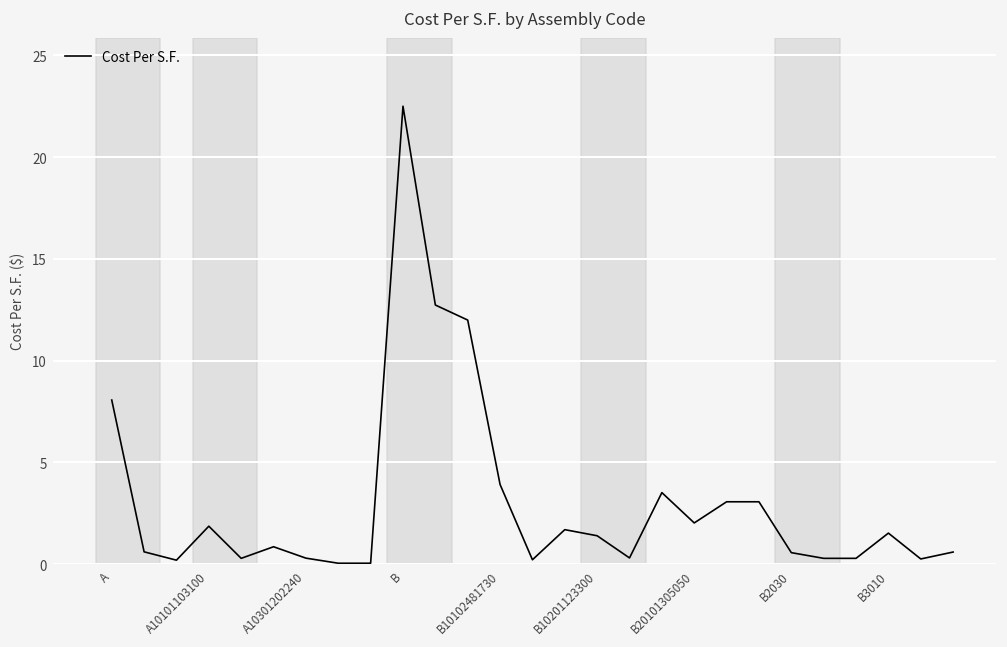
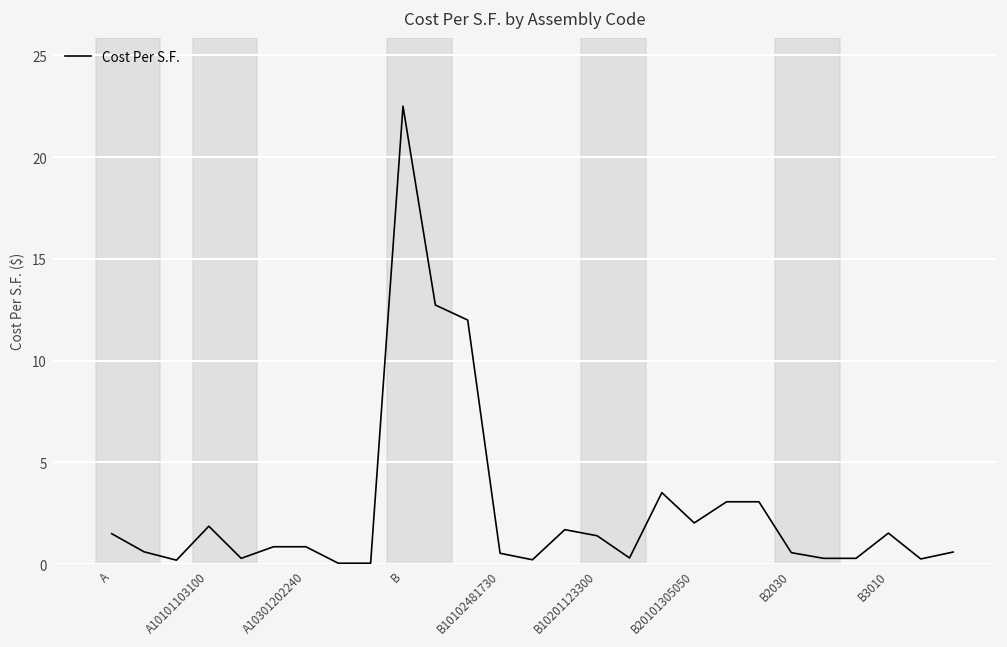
A: 8.1 -> 1.5
A10301202240: 0.3 -> 0.9
B10102481730: 3.9 -> 0.5
